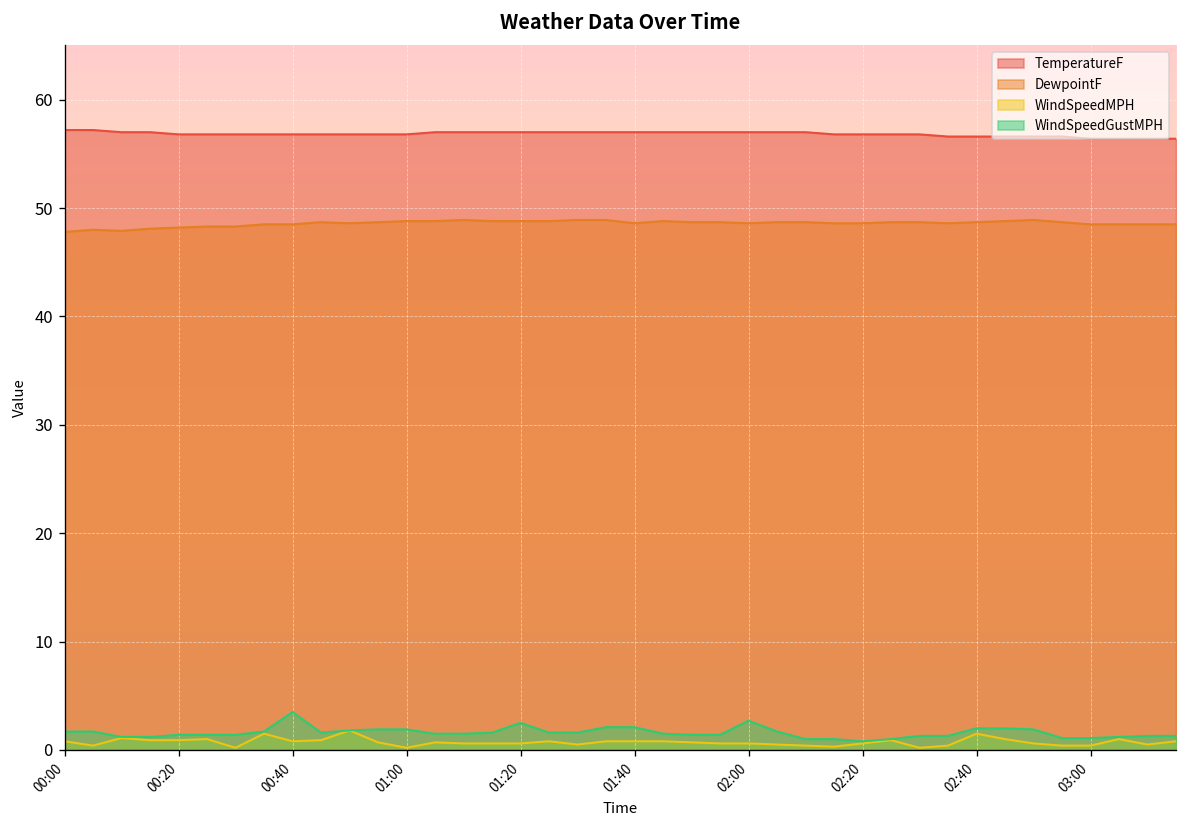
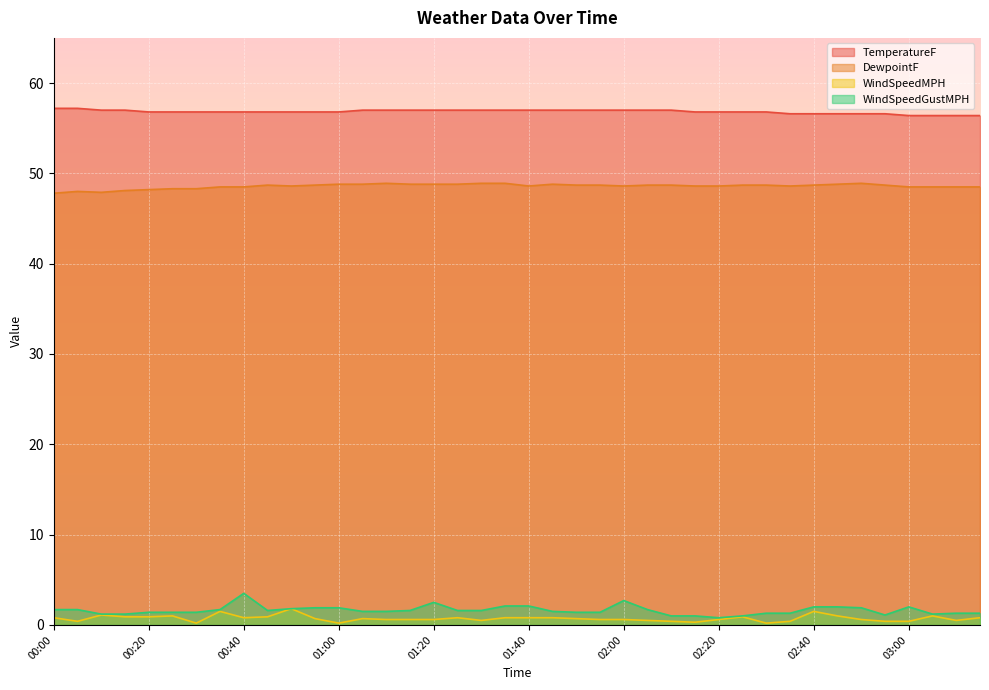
WindSpeedGustMPH, 03:00: 1 -> 2
